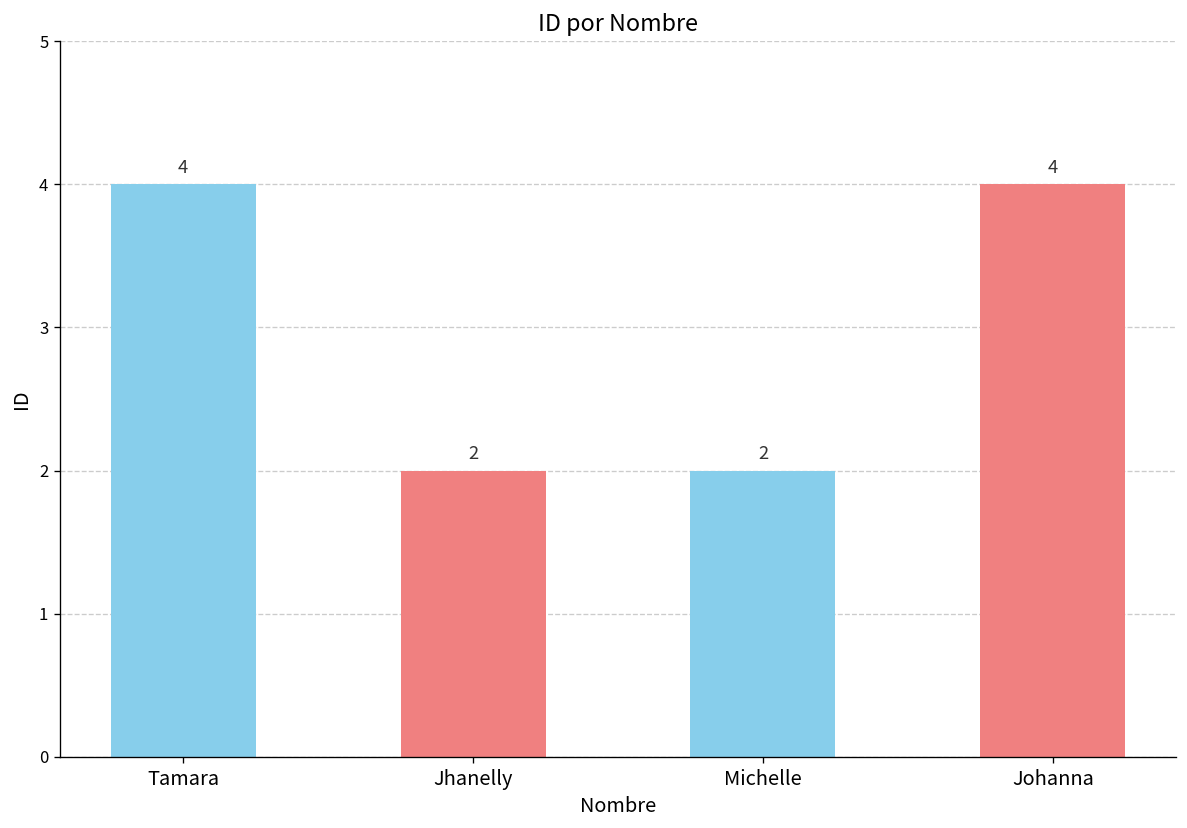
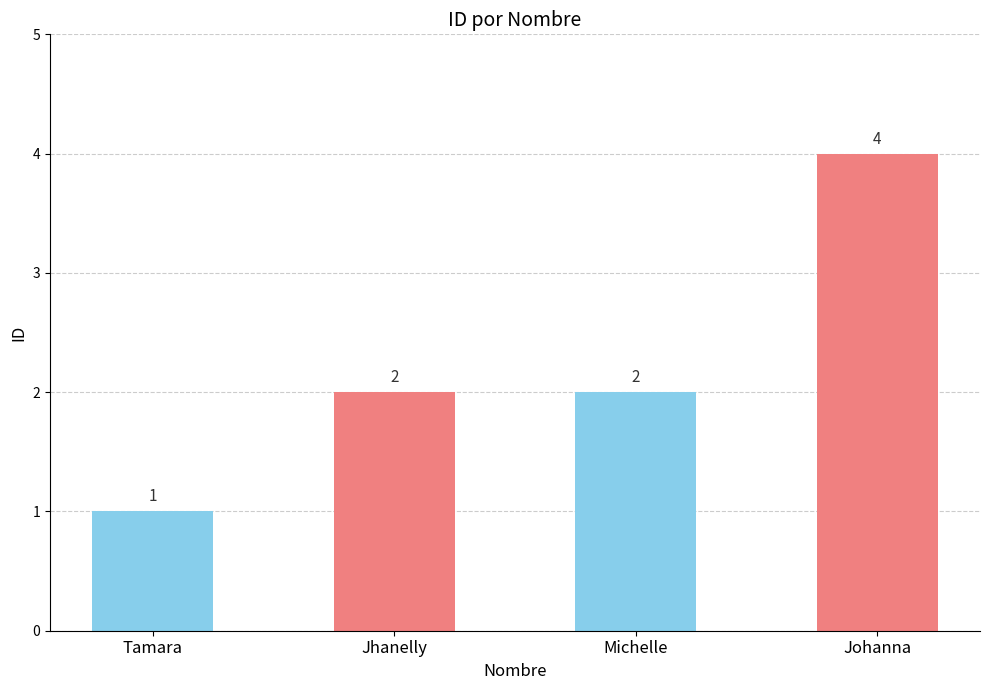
Tamara: 4 -> 1
